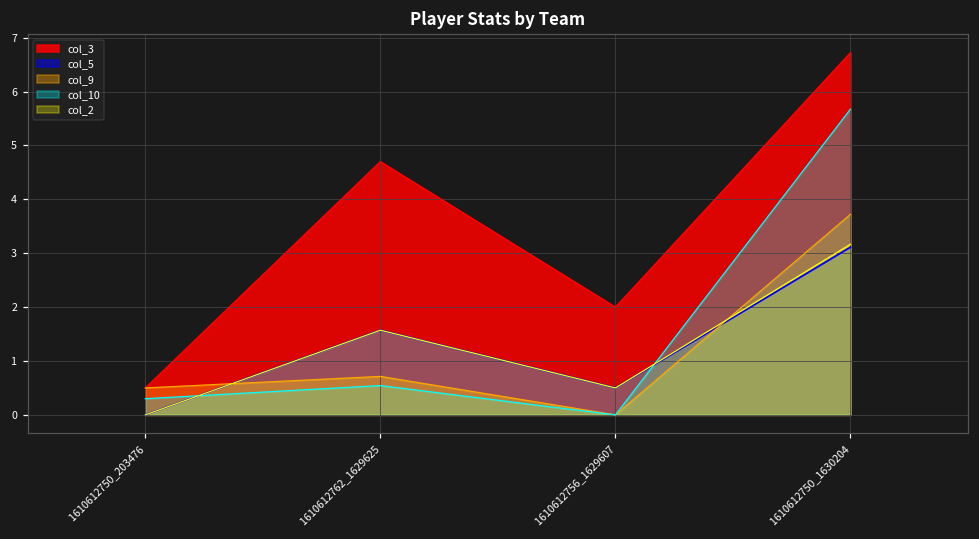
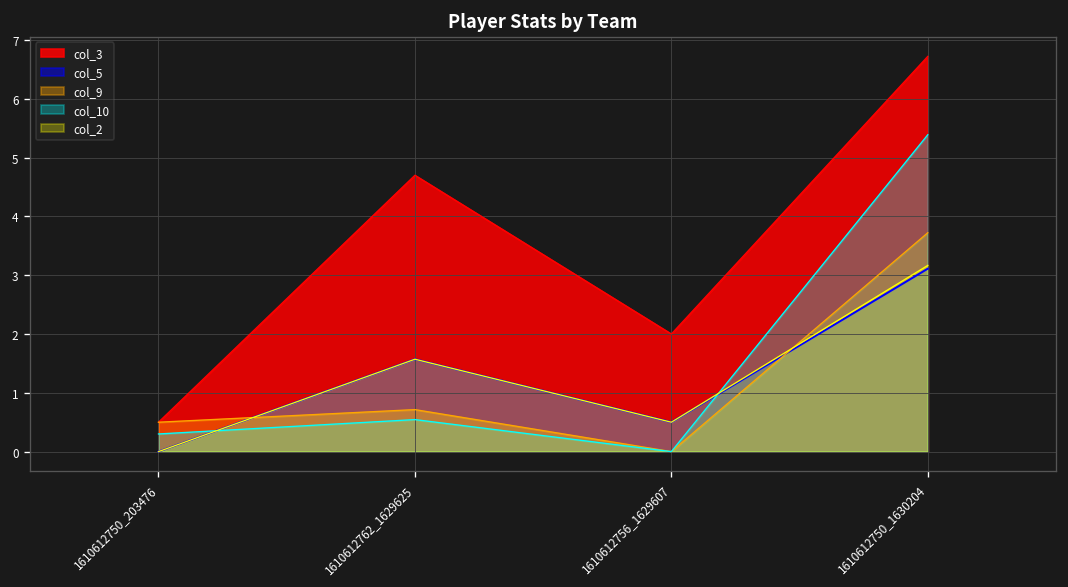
col_10, 1610612750_1630204: 5.7 -> 5.4
